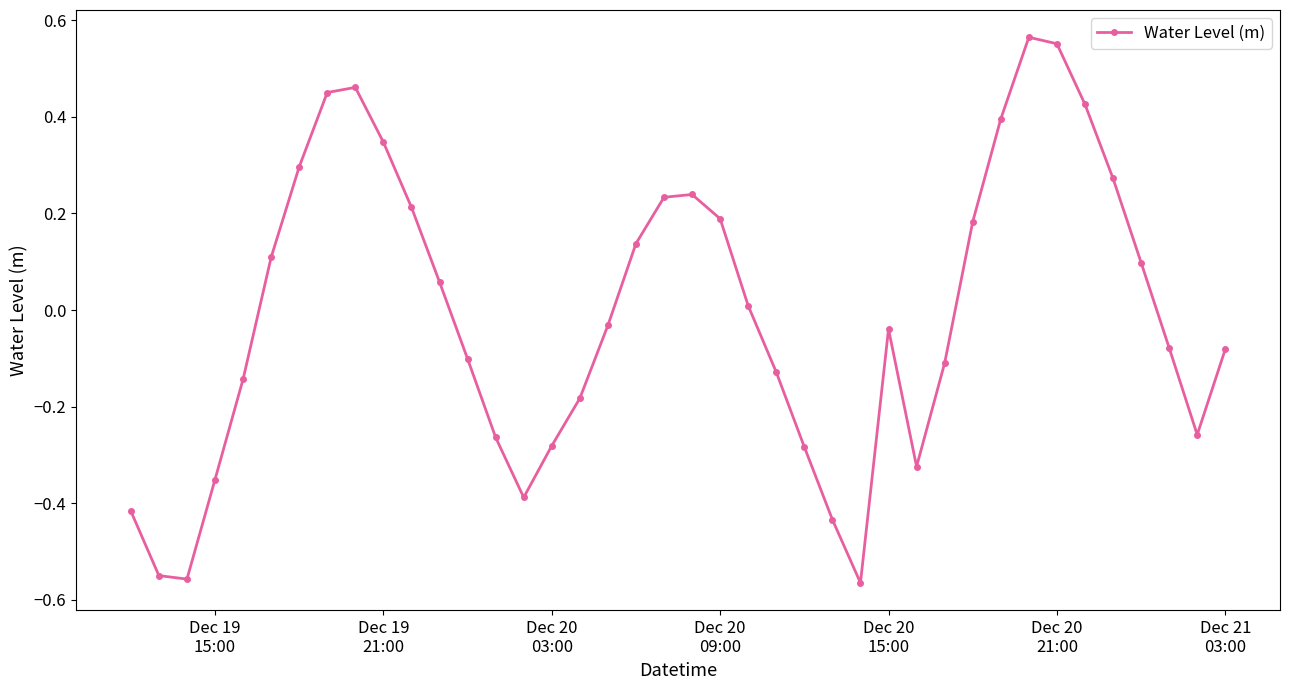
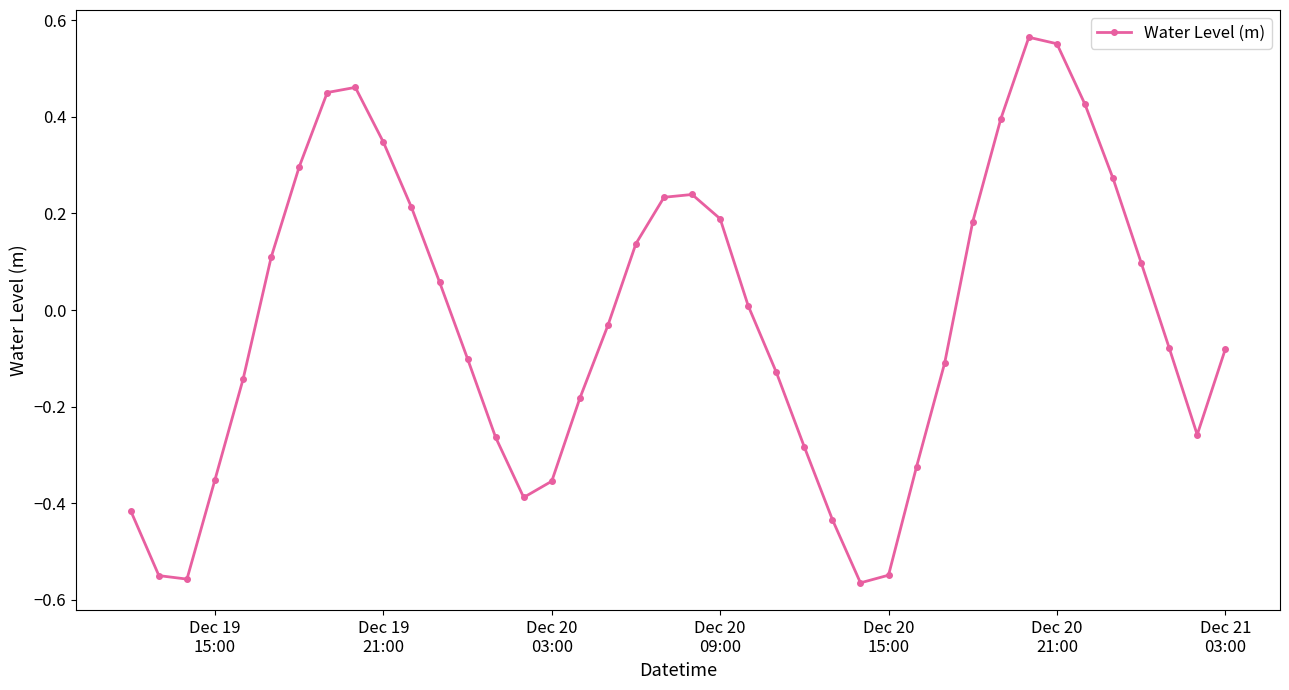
Dec 20 03:00: -0.28 -> -0.35
Dec 20 15:00: -0.04 -> -0.55
